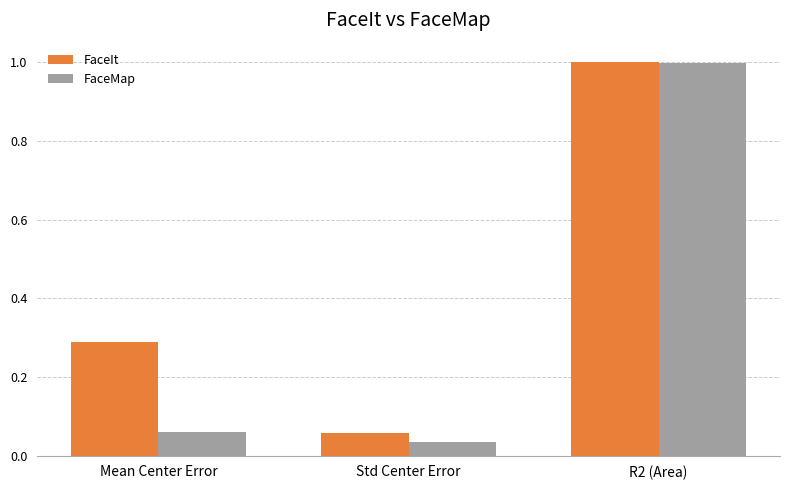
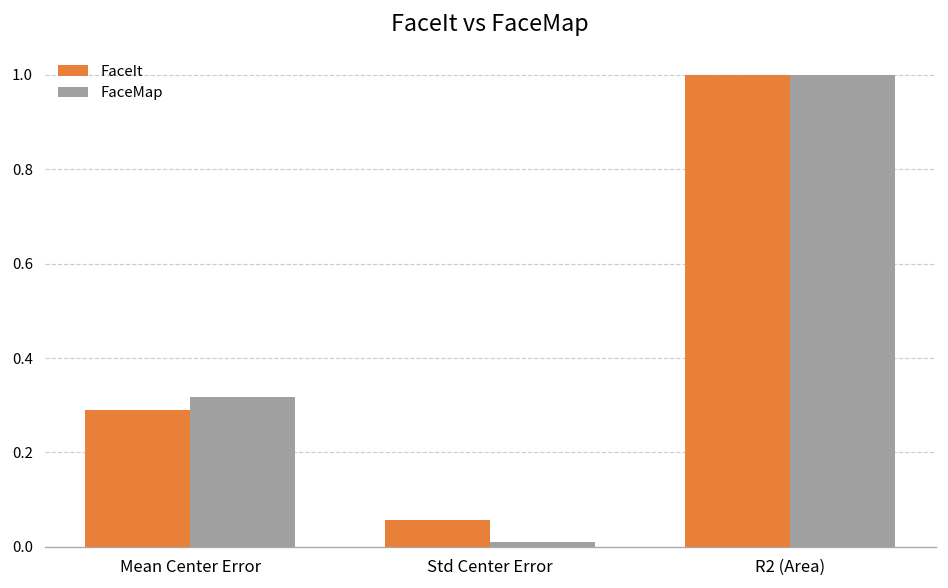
FaceMap, Mean Center Error: 0.06 -> 0.32
FaceMap, Std Center Error: 0.03 -> 0.01
